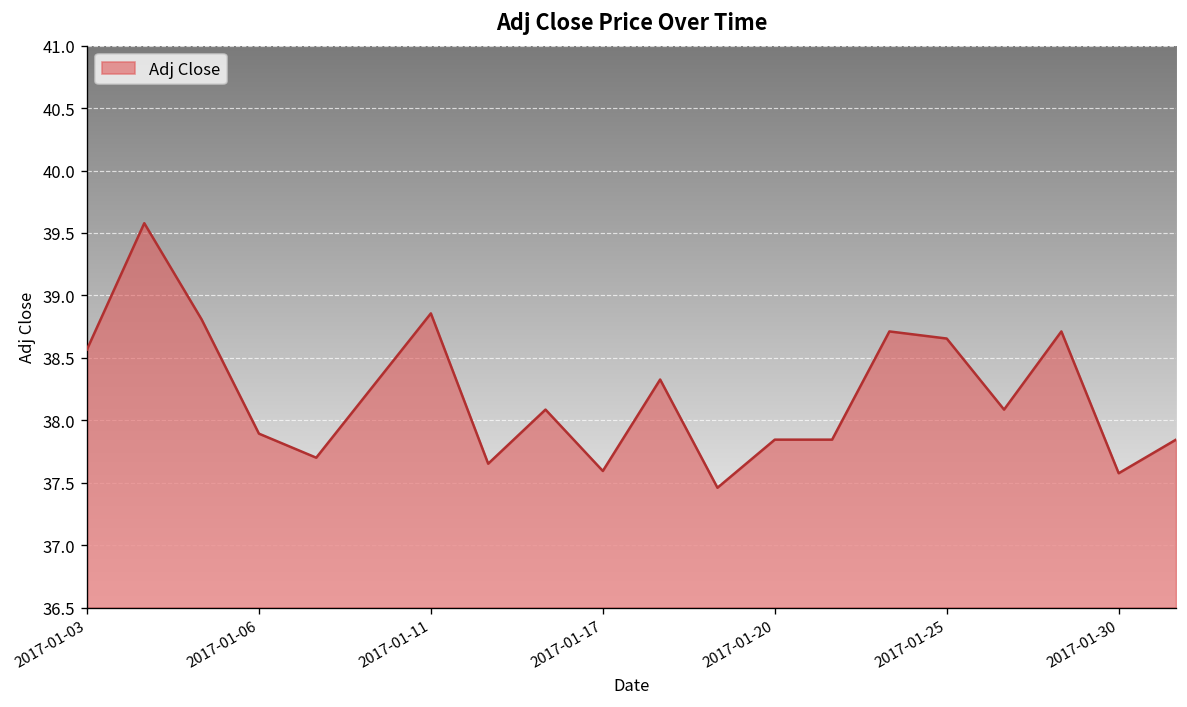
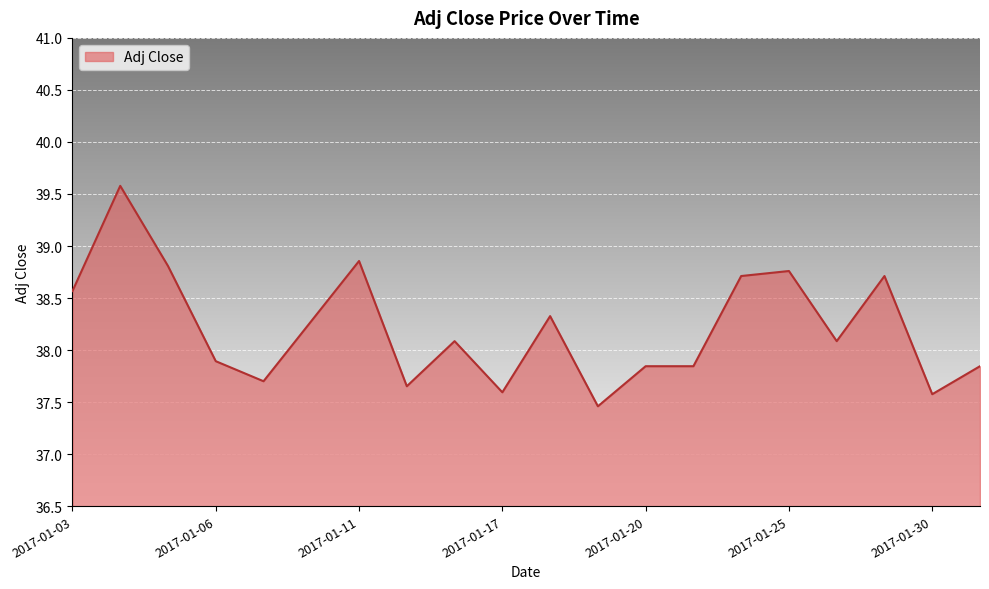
2017-01-25: 38.65 -> 38.76
